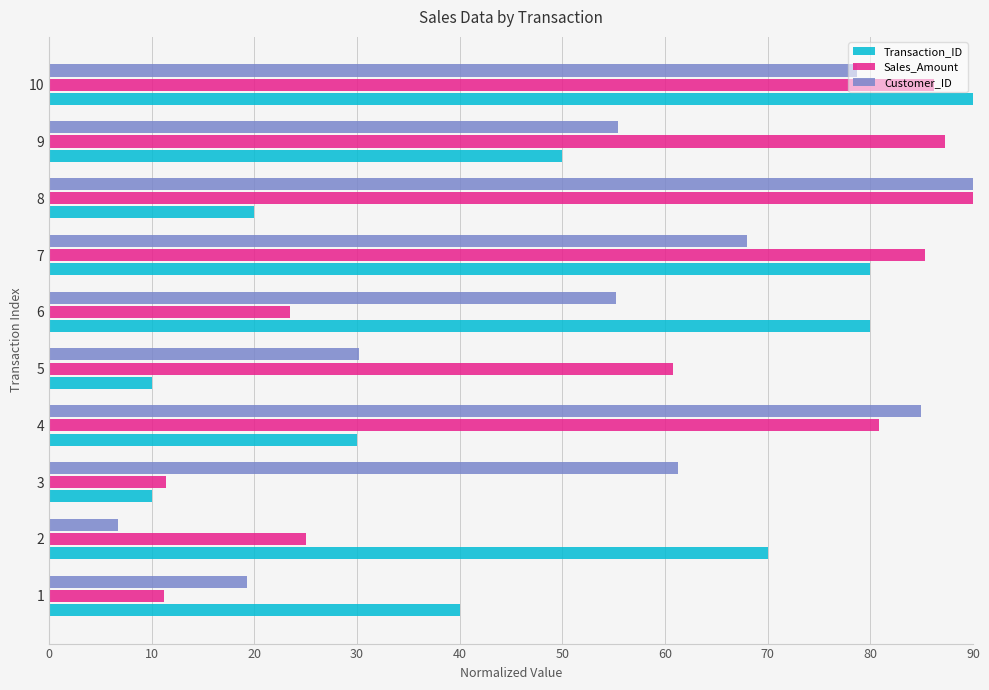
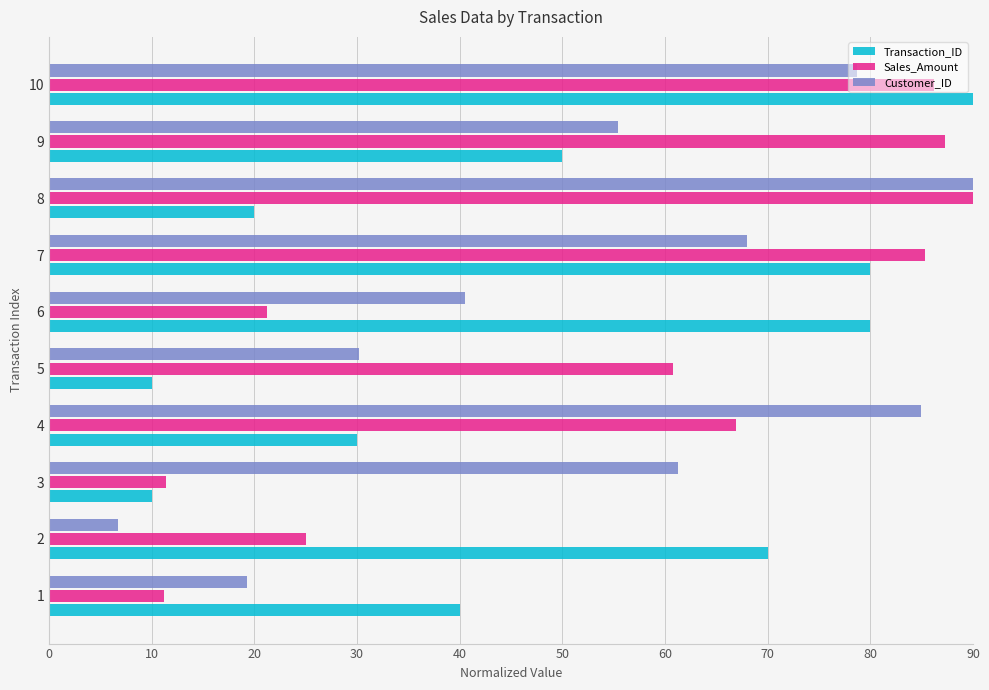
Customer_ID, 6: 55.3 -> 40.5
Sales_Amount, 6: 23.5 -> 21.3
Sales_Amount, 4: 80.9 -> 66.9
